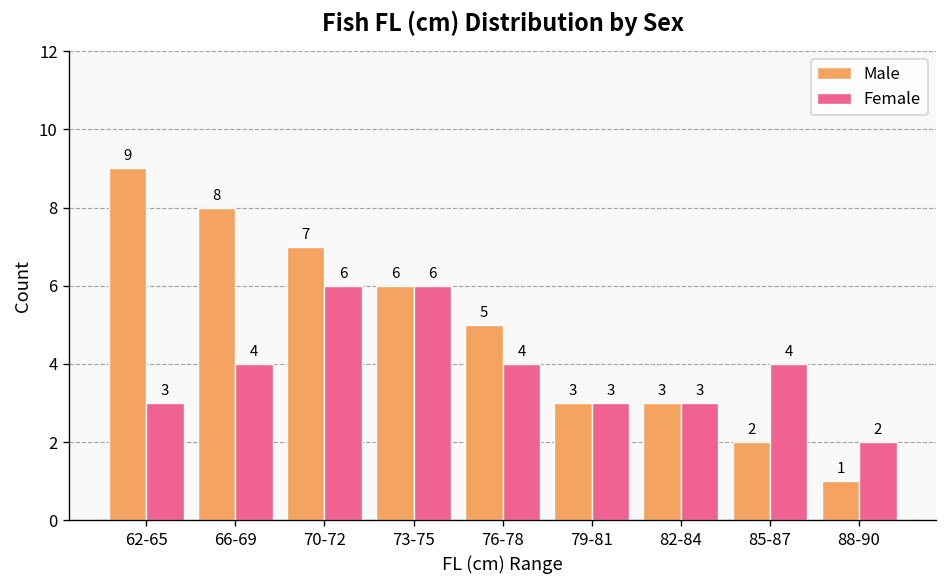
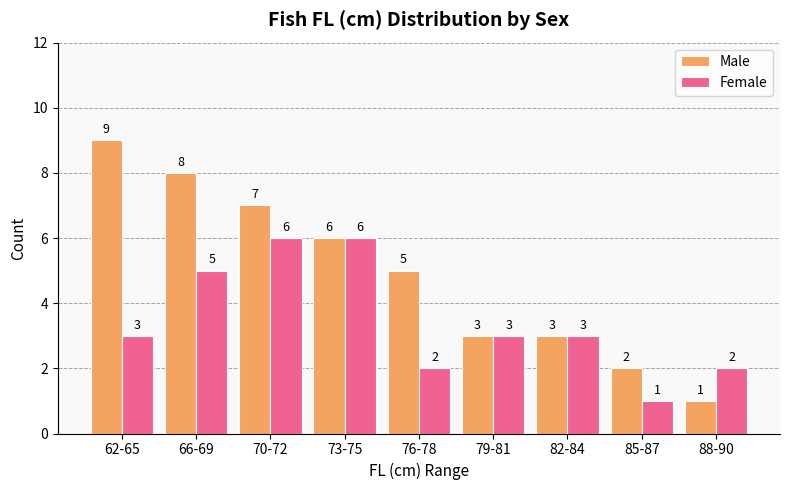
Female, 66-69: 4 -> 5
Female, 76-78: 4 -> 2
Female, 85-87: 4 -> 1
